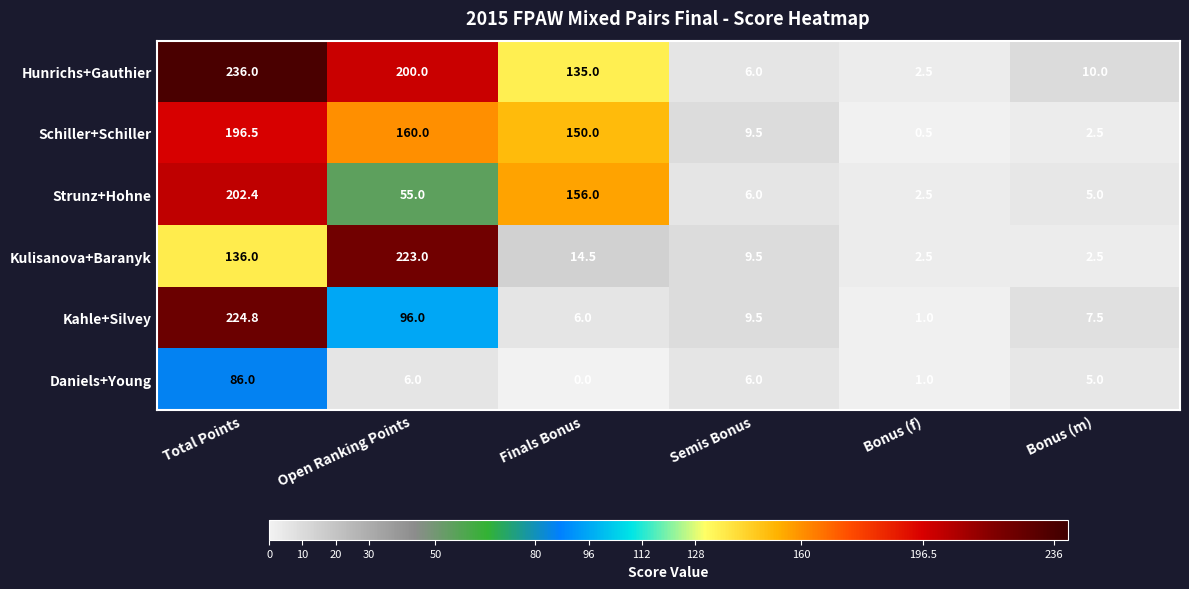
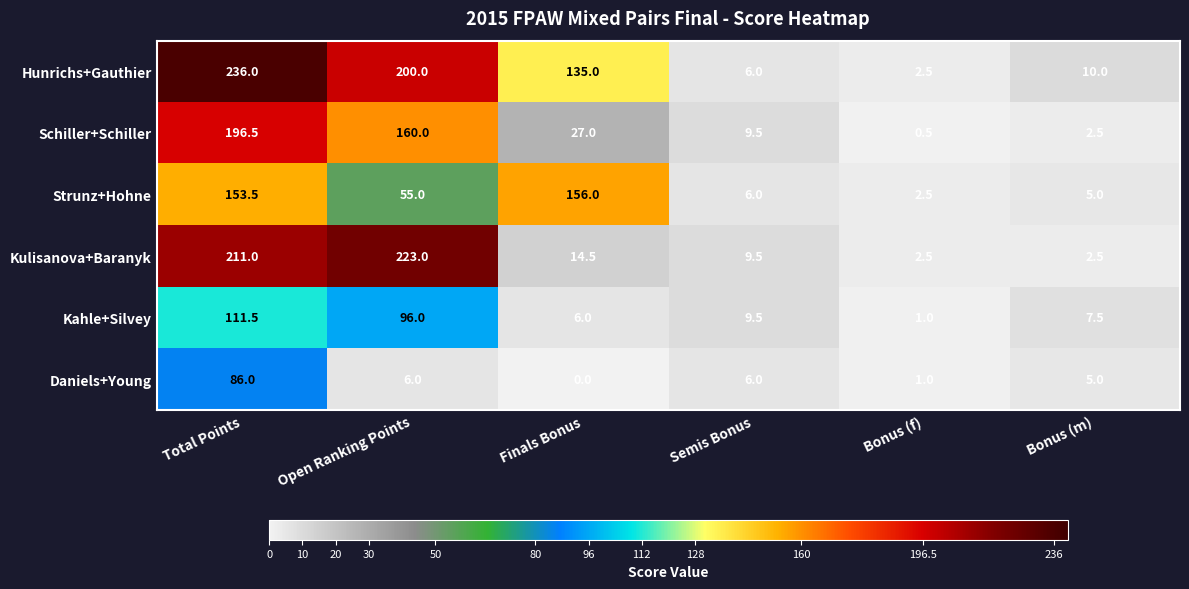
Schiller+Schiller, Finals Bonus: 150.0 -> 27.0
Strunz+Hohne, Total Points: 202.4 -> 153.5
Kulisanova+Baranyk, Total Points: 136.0 -> 211.0
Kahle+Silvey, Total Points: 224.8 -> 111.5
